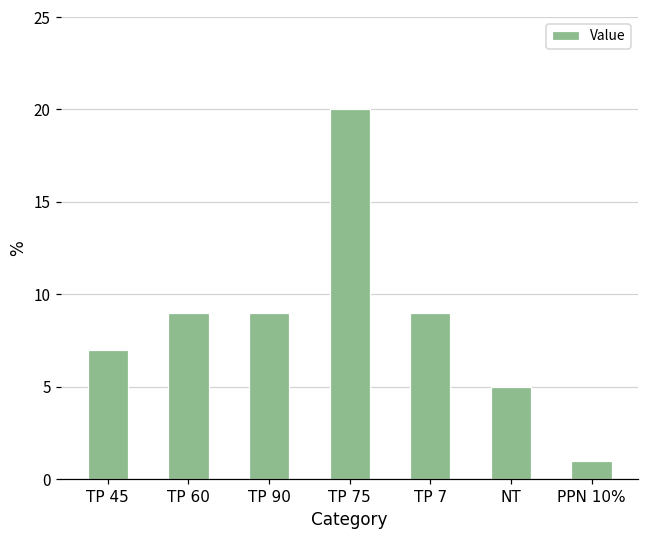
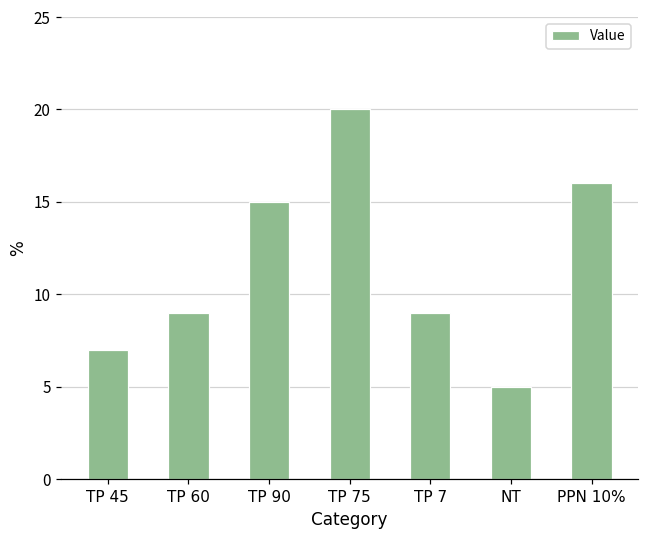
TP 90: 9 -> 15
PPN 10%: 1 -> 16
